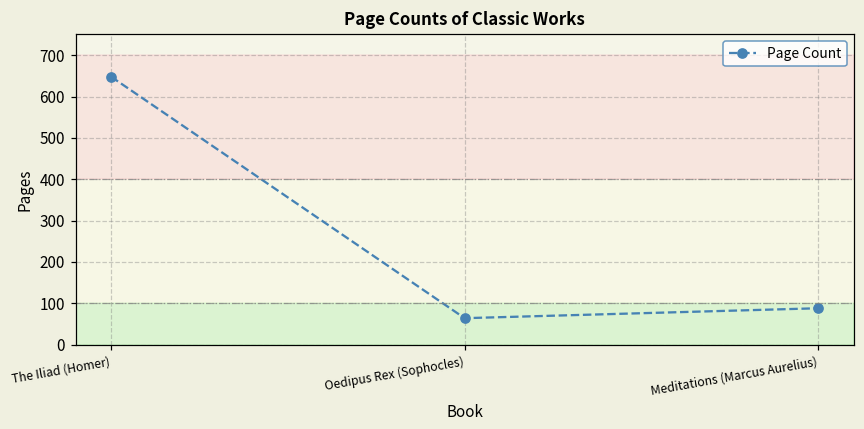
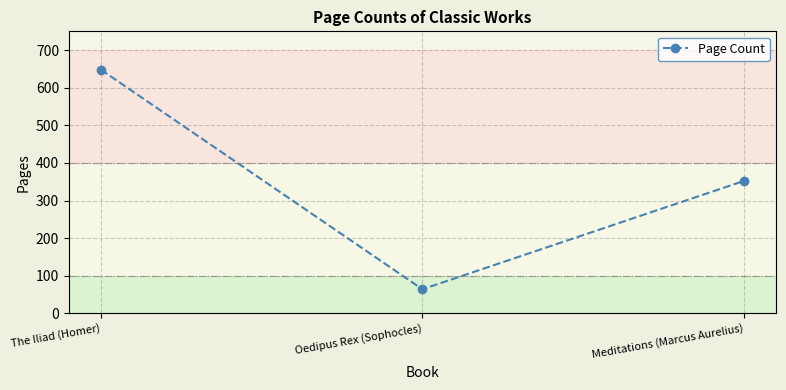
Meditations (Marcus Aurelius): 90 -> 350
